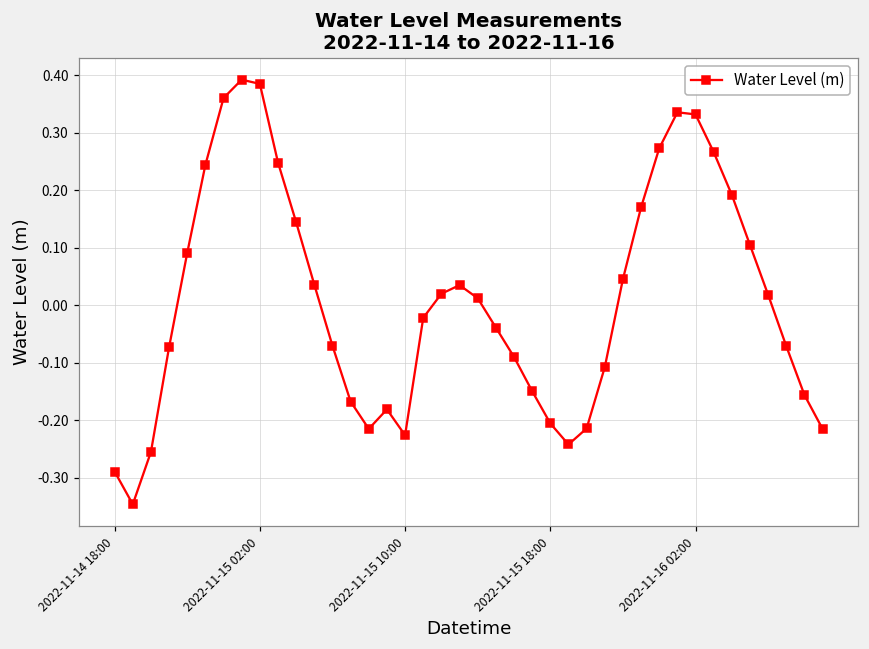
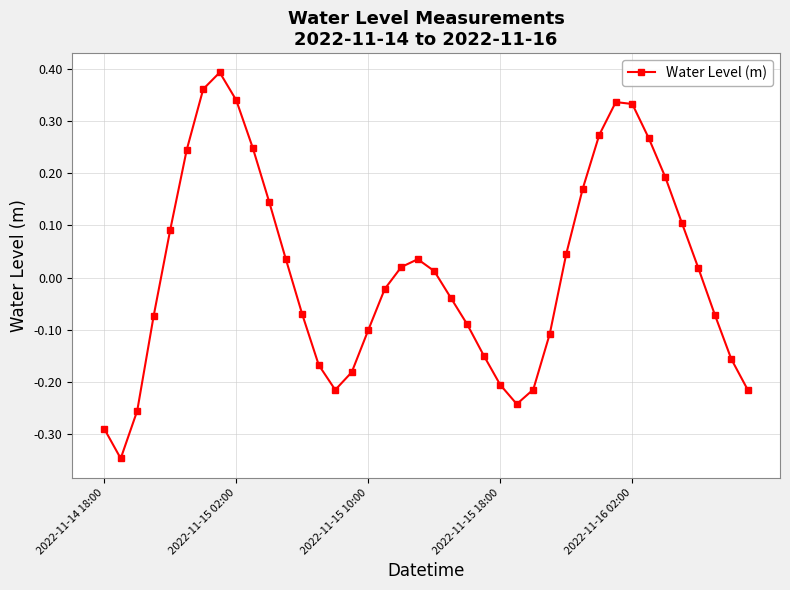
2022-11-15 02:00: 0.39 -> 0.34
2022-11-15 10:00: -0.23 -> -0.10
